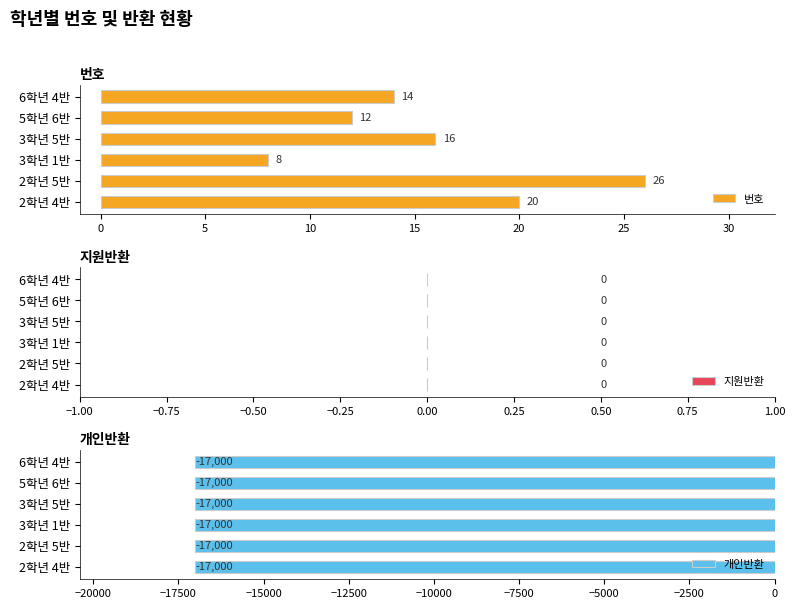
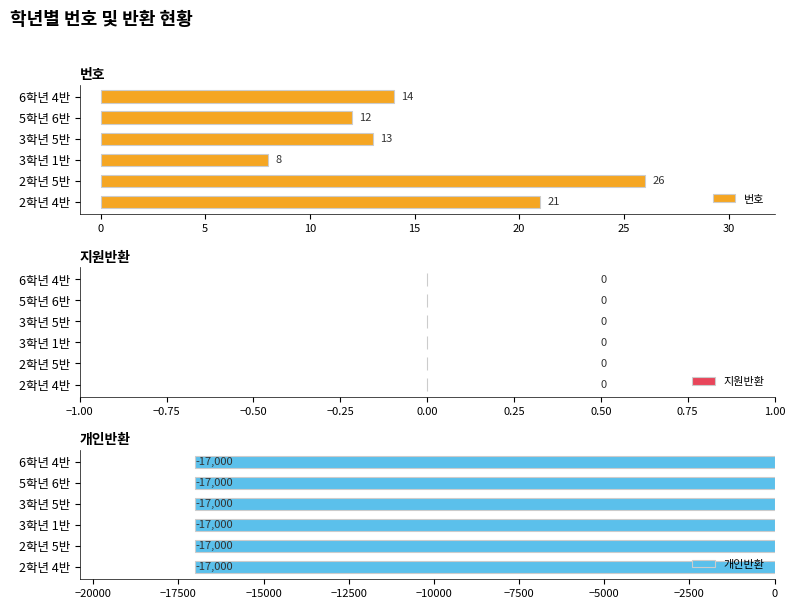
번호, 3학년 5반: 16 -> 13
번호, 2학년 4반: 20 -> 21
